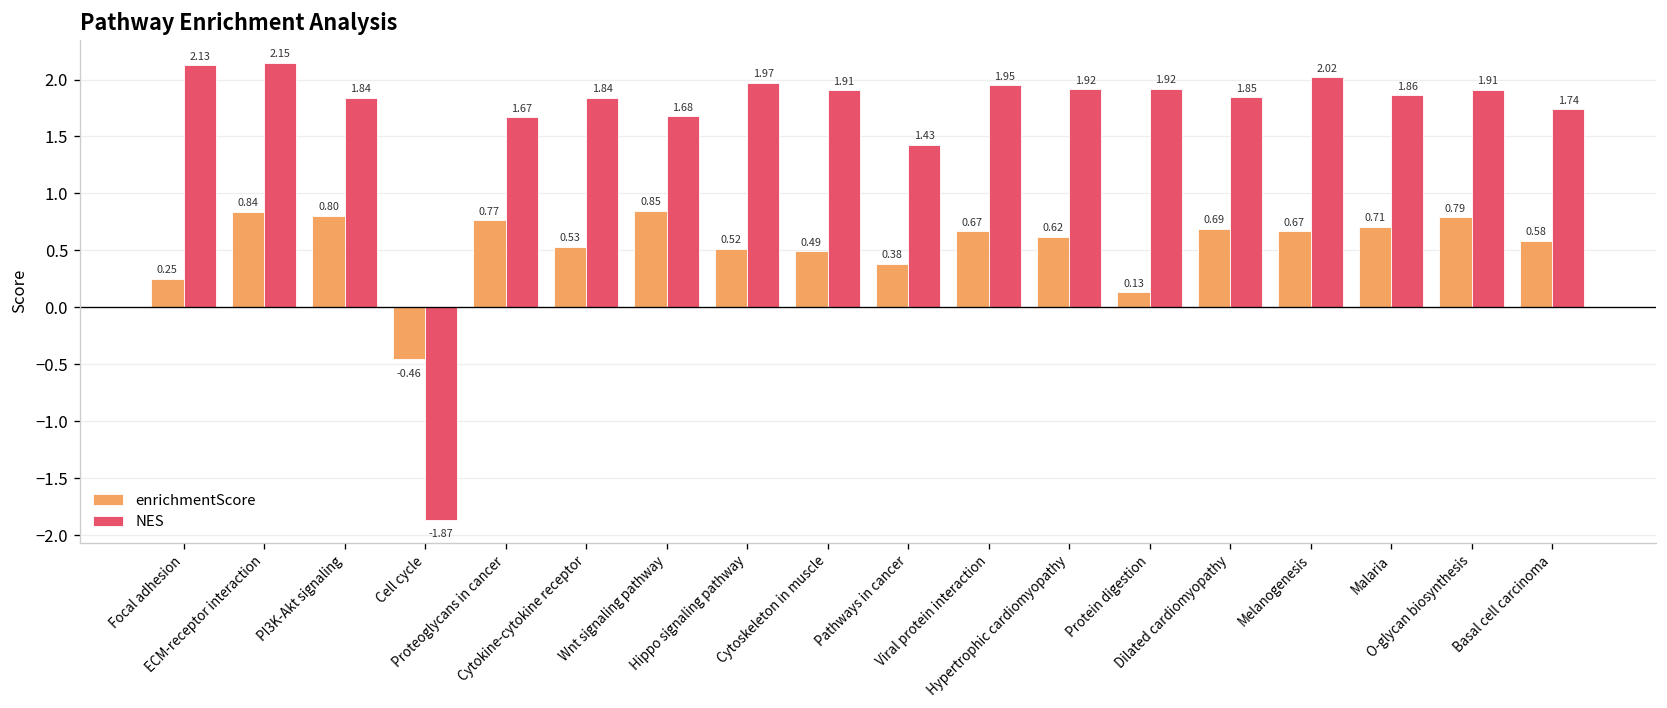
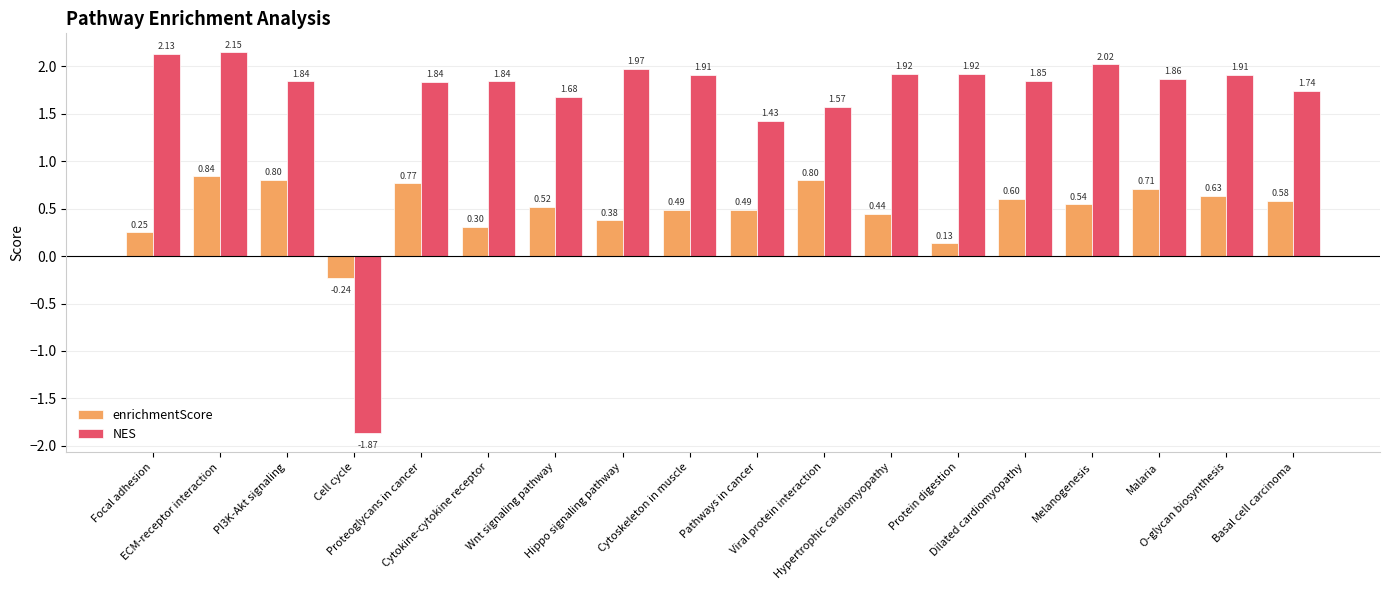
enrichmentScore, Cell cycle: -0.46 -> -0.24
NES, Proteoglycans in cancer: 1.67 -> 1.84
enrichmentScore, Cytokine-cytokine receptor: 0.53 -> 0.30
enrichmentScore, Wnt signaling pathway: 0.85 -> 0.52
enrichmentScore, Hippo signaling pathway: 0.52 -> 0.38
enrichmentScore, Pathways in cancer: 0.38 -> 0.49
enrichmentScore, Viral protein interaction: 0.67 -> 0.80
NES, Viral protein interaction: 1.95 -> 1.57
enrichmentScore, Hypertrophic cardiomyopathy: 0.62 -> 0.44
enrichmentScore, Dilated cardiomyopathy: 0.69 -> 0.60
enrichmentScore, Melanogenesis: 0.67 -> 0.54
enrichmentScore, O-glycan biosynthesis: 0.79 -> 0.63
